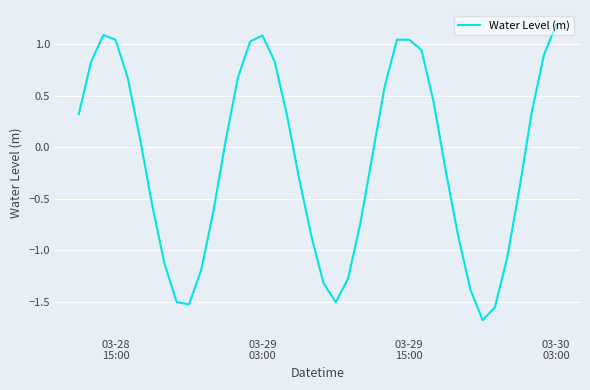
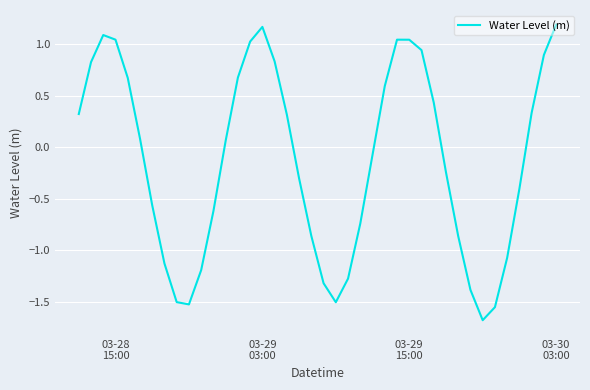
03-29 03:00: 1.08 -> 1.17
